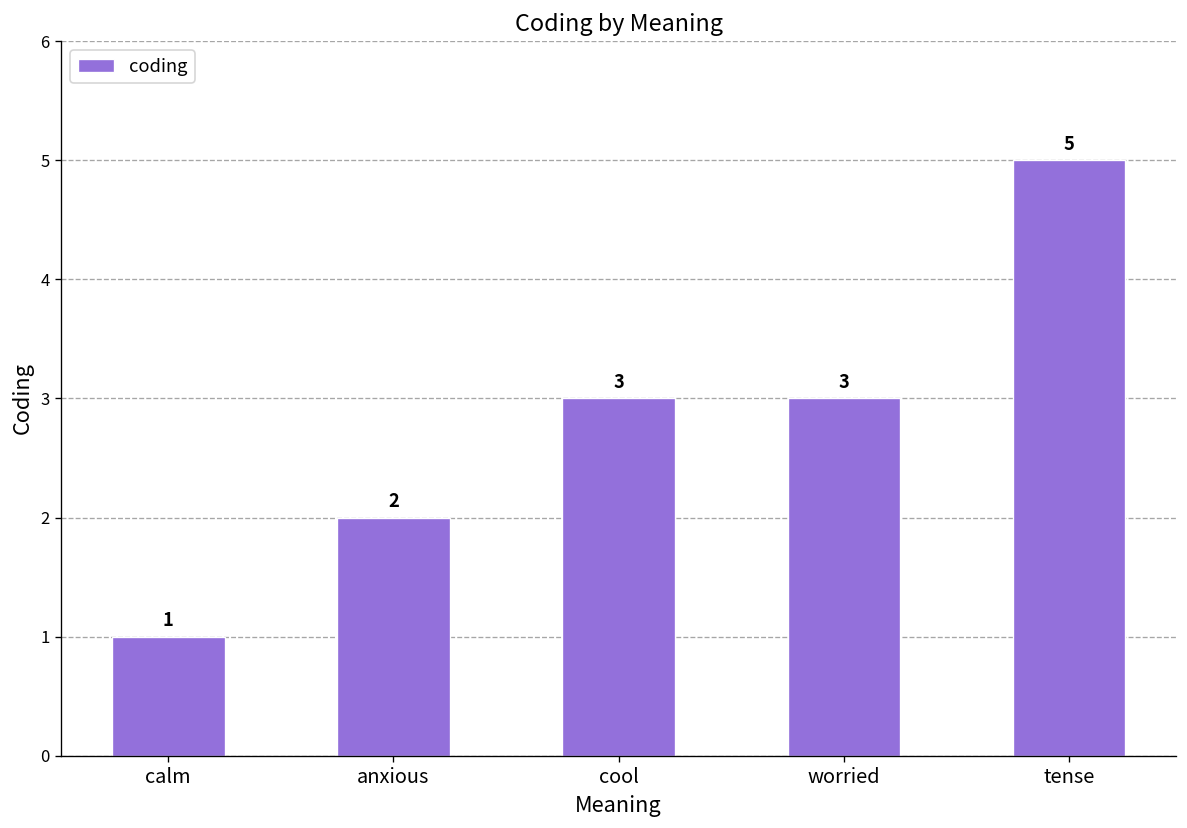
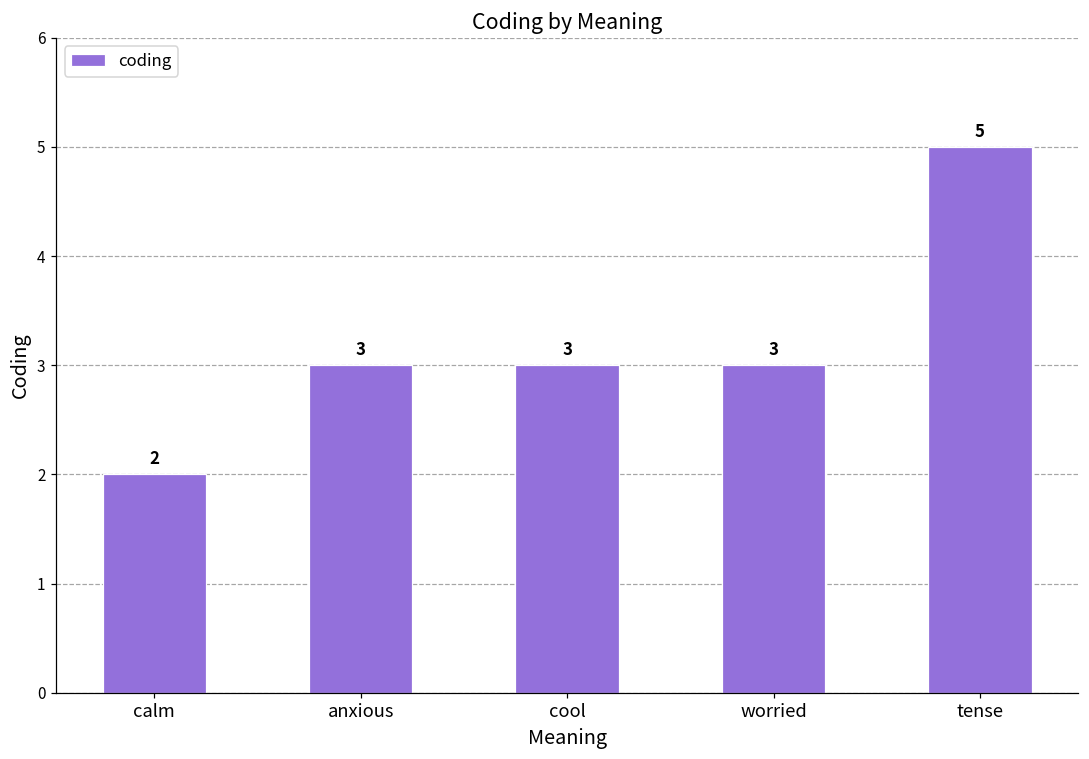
calm: 1 -> 2
anxious: 2 -> 3
